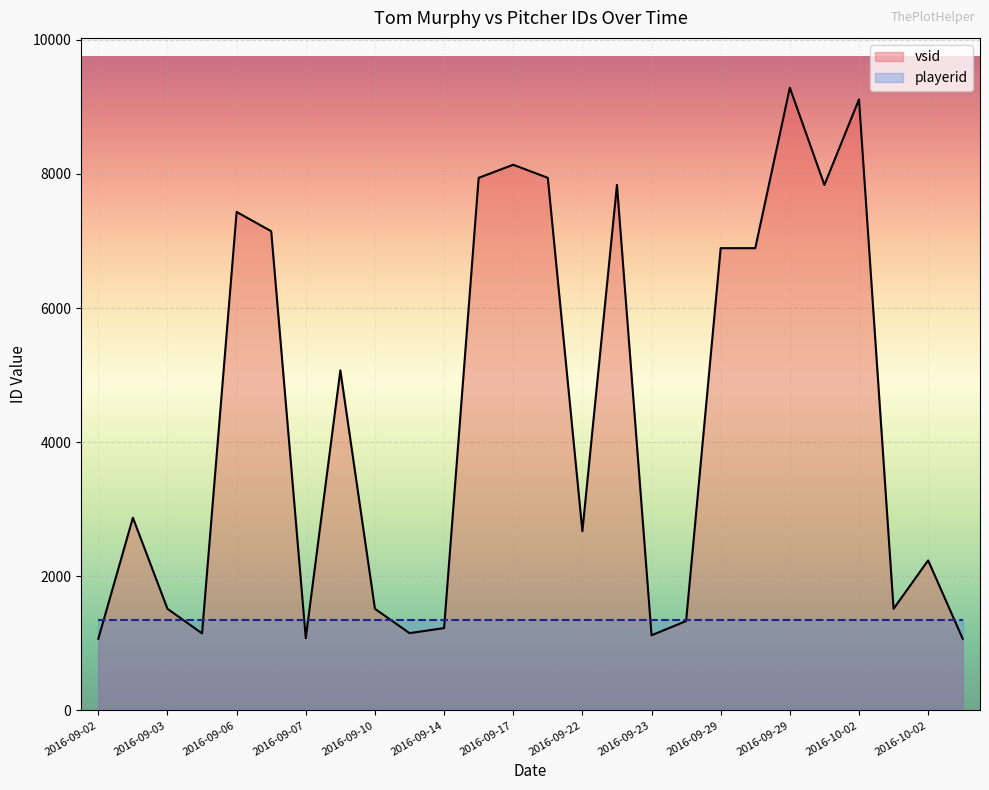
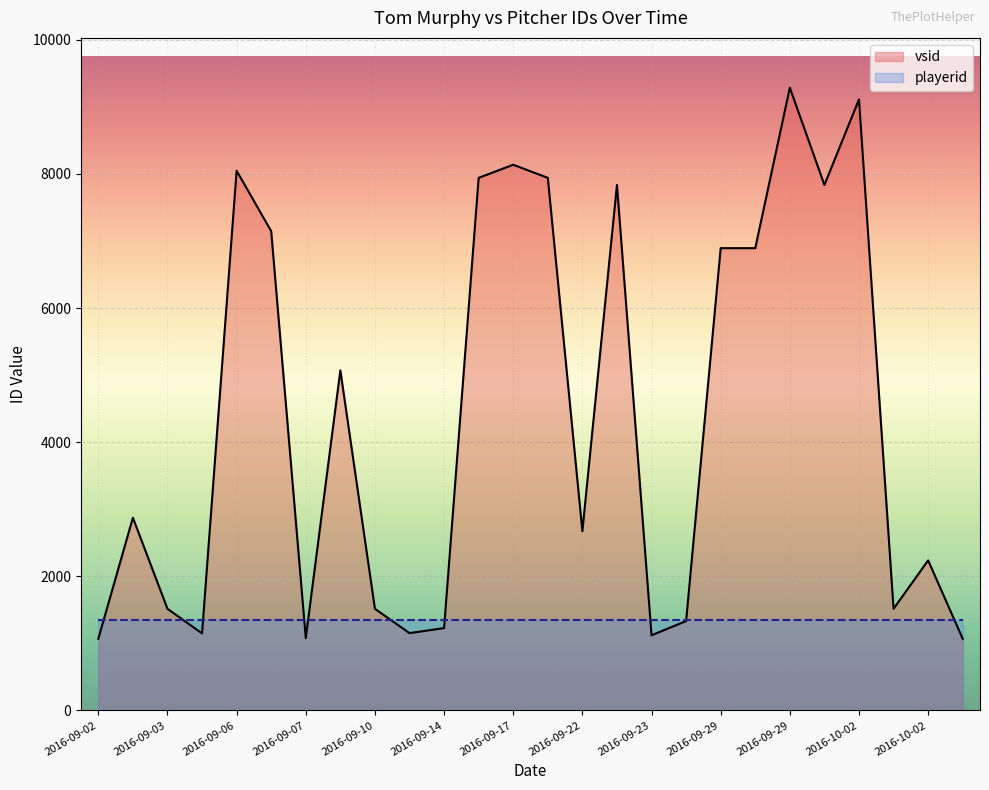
vsid, 2016-09-06: 7400 -> 8000
